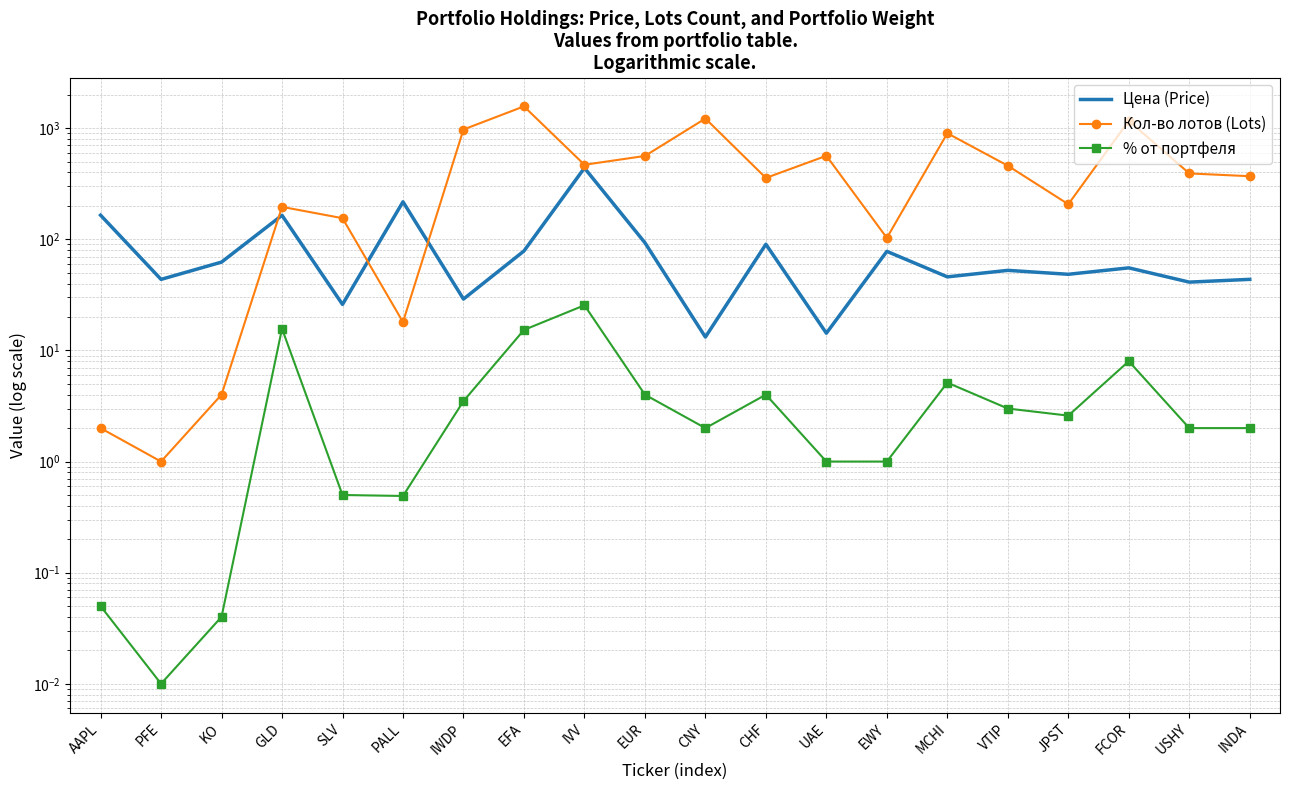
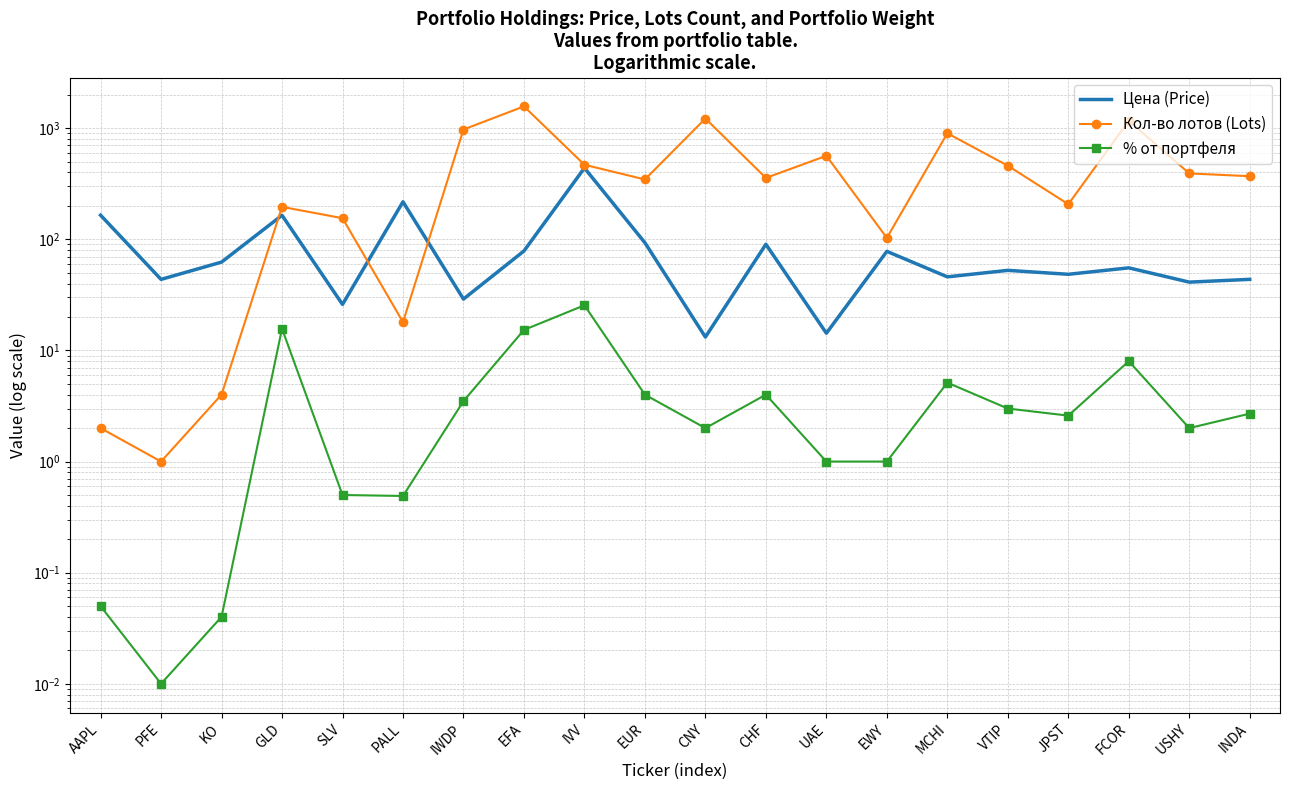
Кол-во лотов (Lots), EUR: 600 -> 350
% от портфеля, INDA: 2.0 -> 2.7
